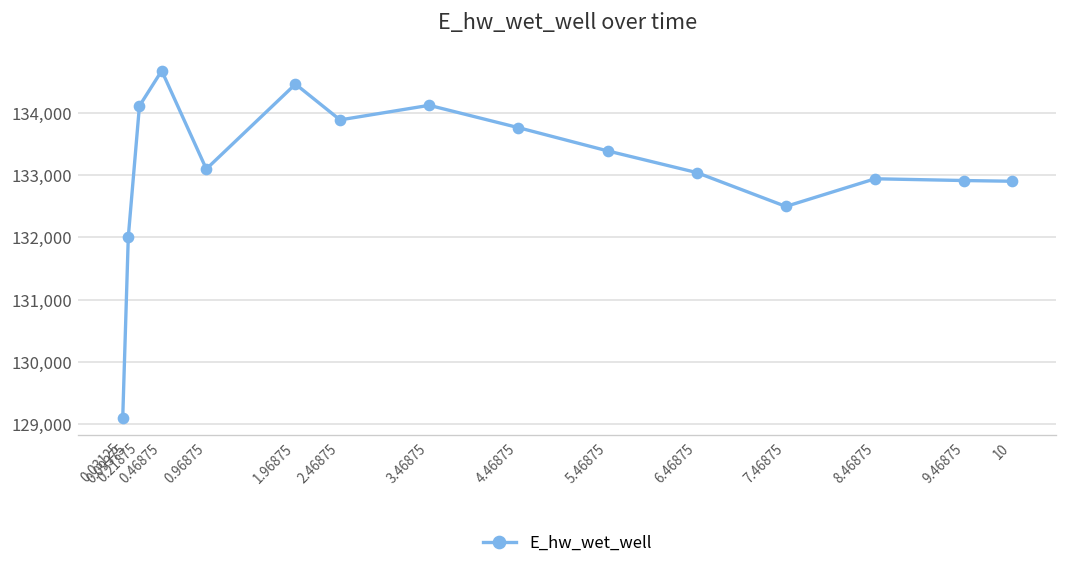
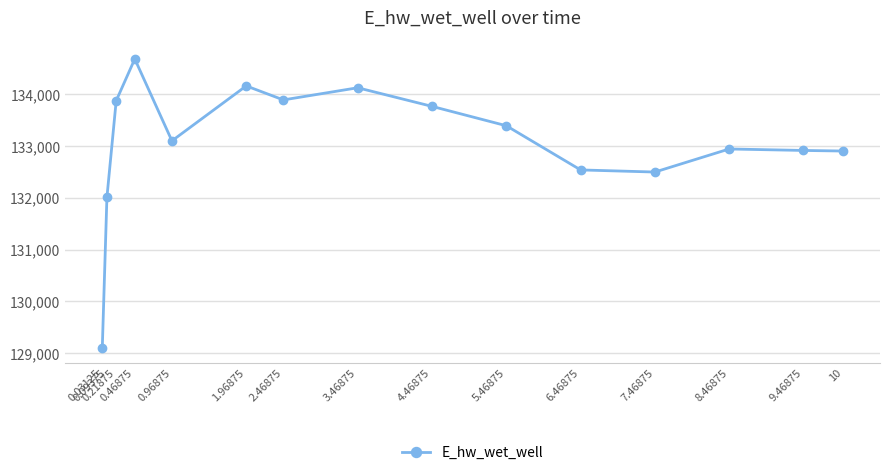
0.21875: 134,100 -> 133,900
1.96875: 134,500 -> 134,200
6.46875: 133,000 -> 132,500
